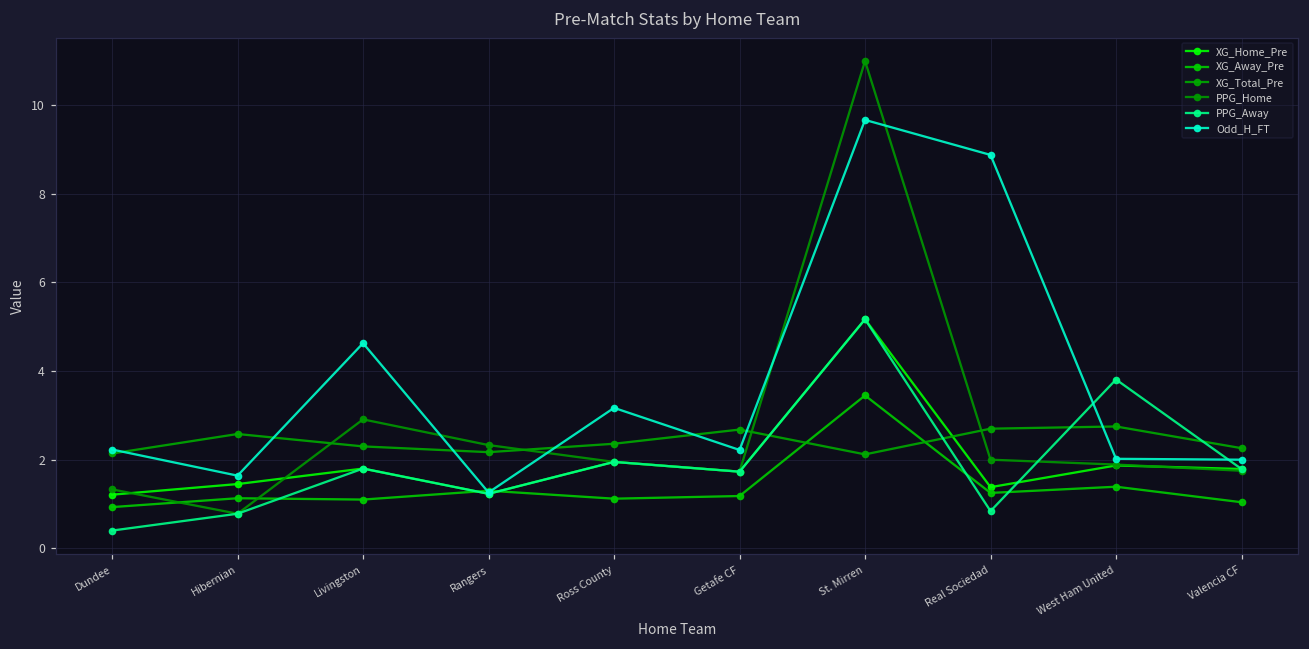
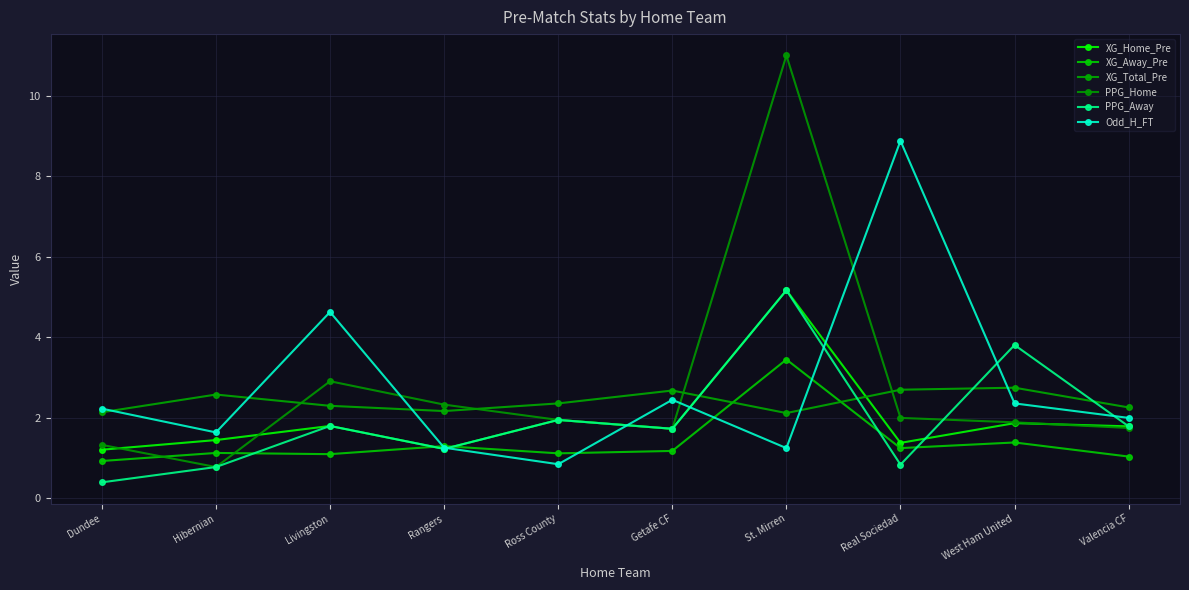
Odd_H_FT, Ross County: 3.2 -> 0.9
Odd_H_FT, Getafe CF: 2.2 -> 2.5
Odd_H_FT, St. Mirren: 9.7 -> 1.3
Odd_H_FT, West Ham United: 2.0 -> 2.4
